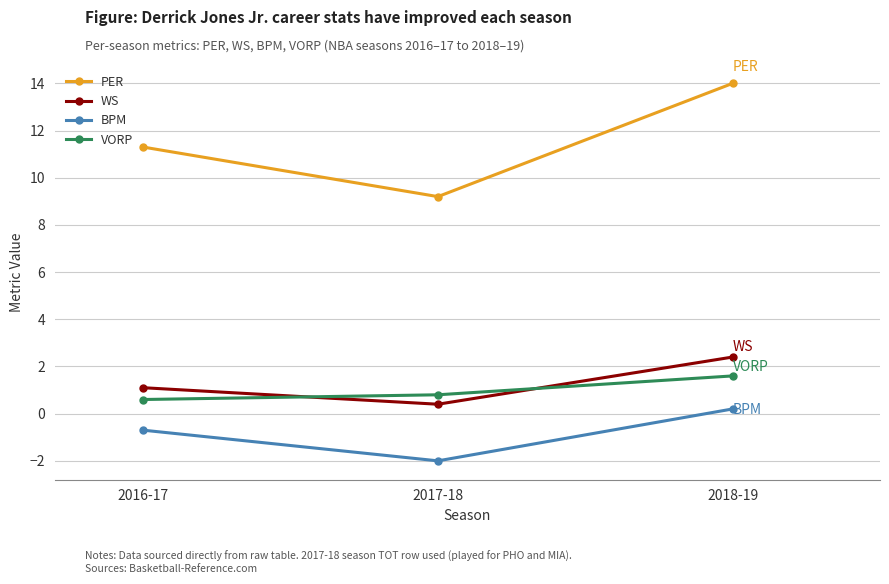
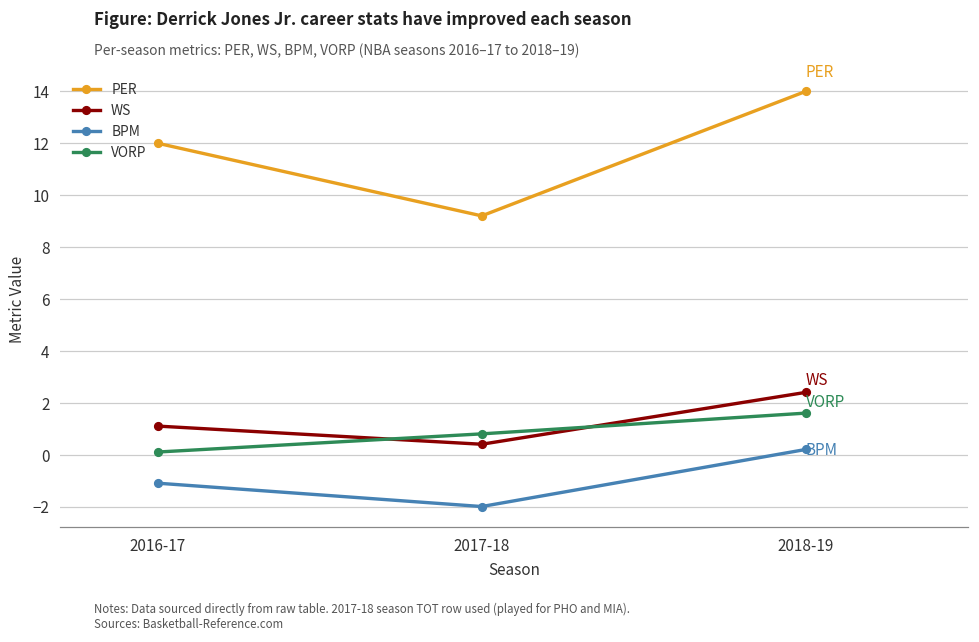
PER, 2016-17: 11.3 -> 12.0
BPM, 2016-17: -0.7 -> -1.1
VORP, 2016-17: 0.6 -> 0.1
